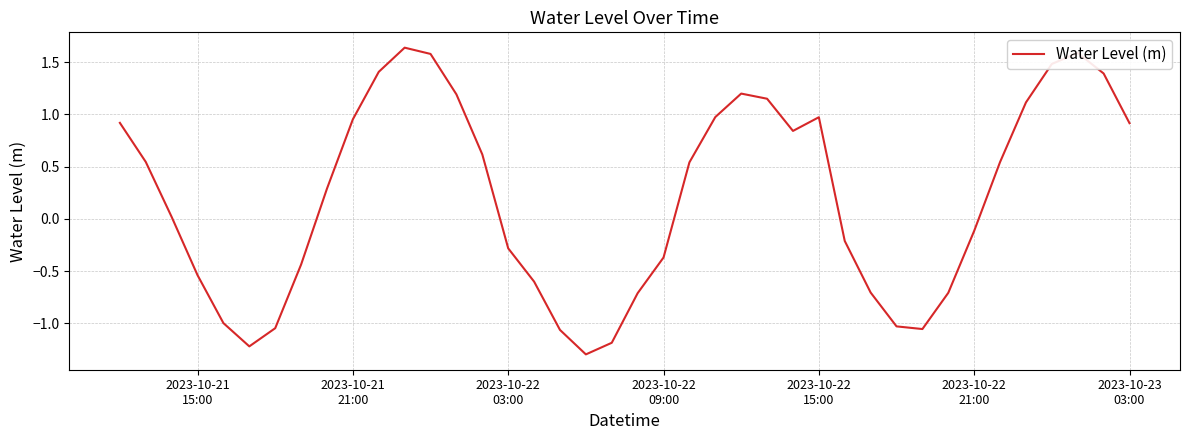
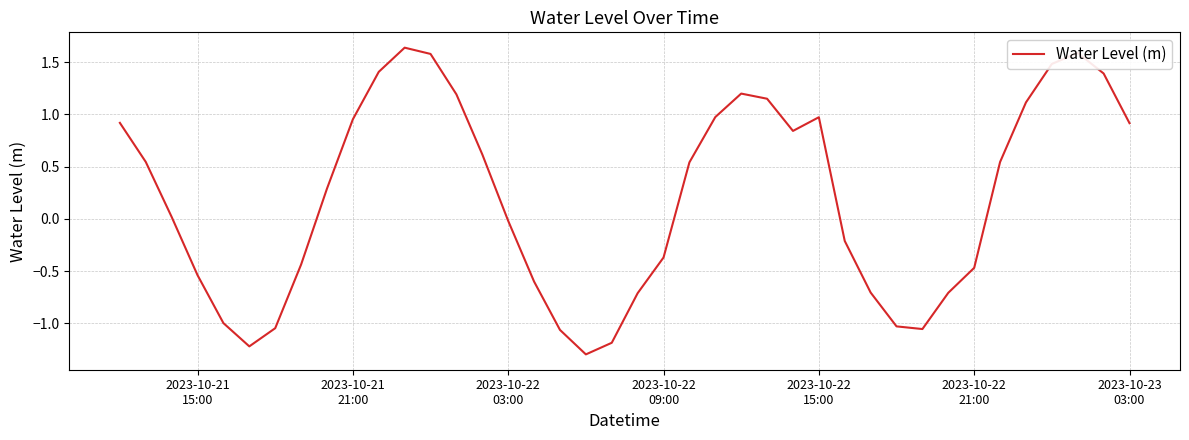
2023-10-22 03:00: -0.28 -> -0.02
2023-10-22 21:00: -0.12 -> -0.47
